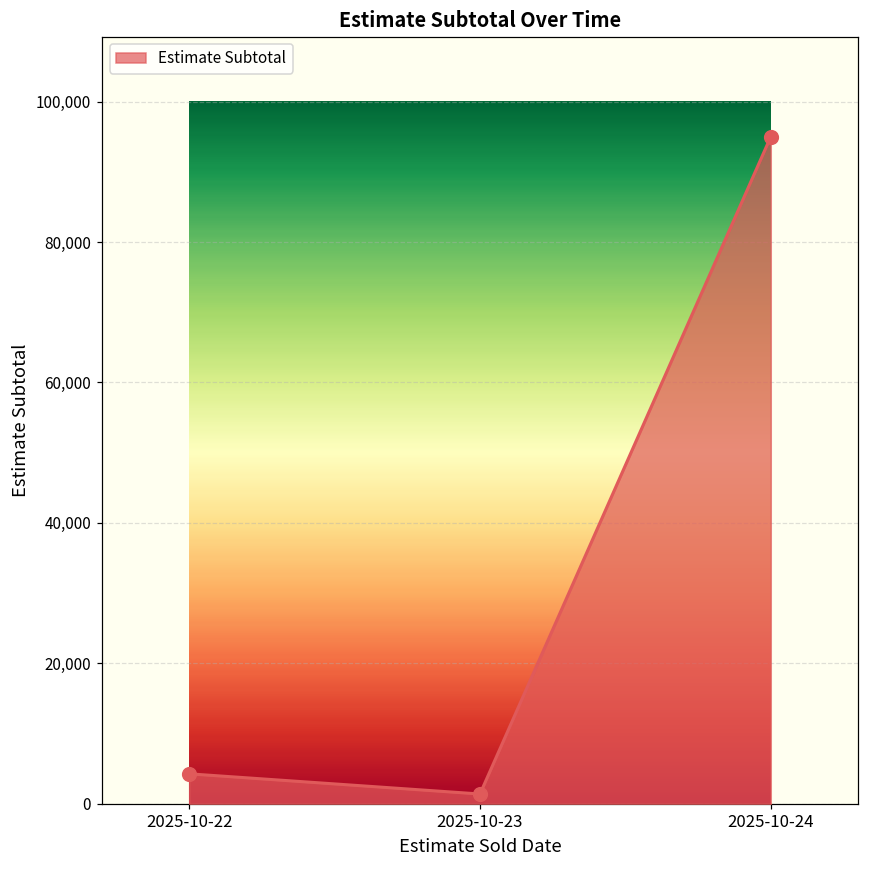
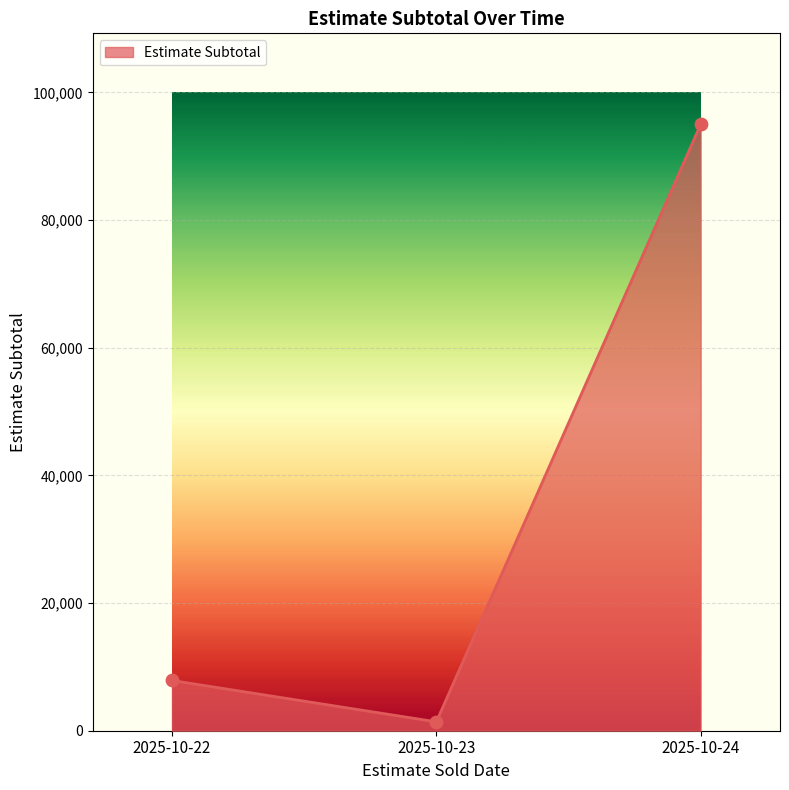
2025-10-22: 4,000 -> 8,000
